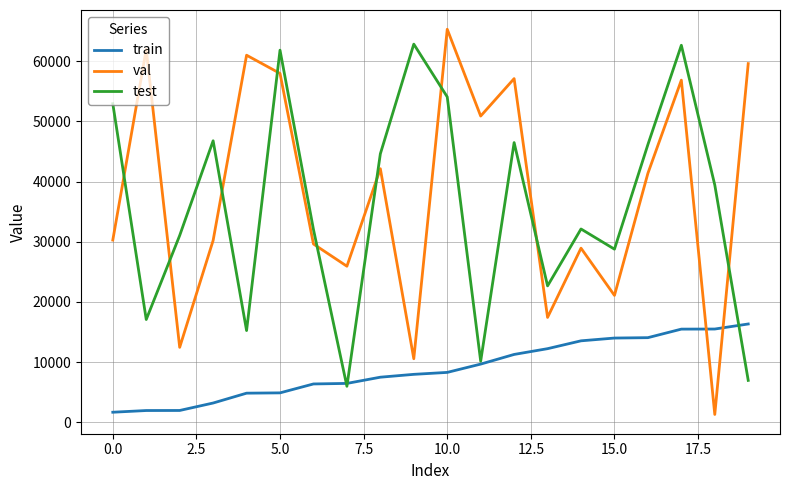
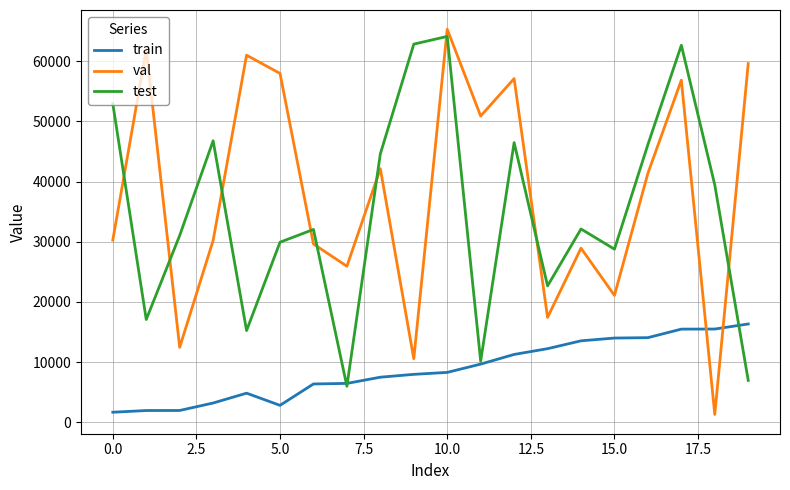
train, 5.0: 5000 -> 3000
test, 5.0: 62000 -> 30000
test, 10.0: 54000 -> 64000
